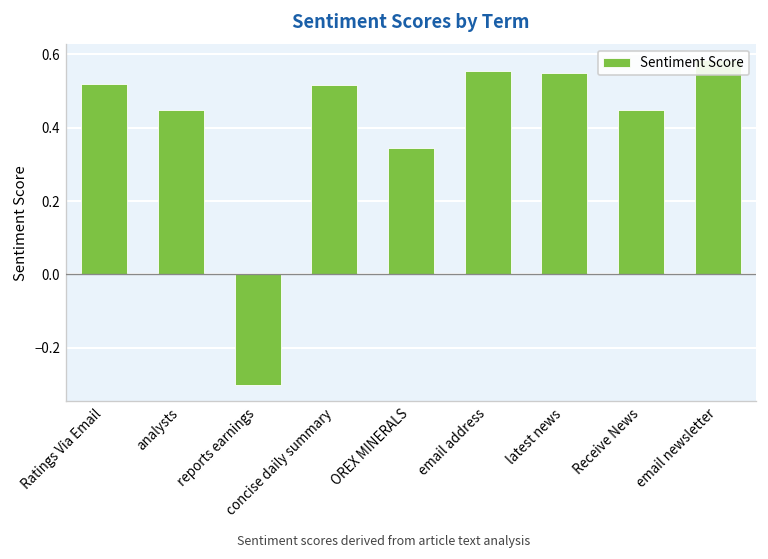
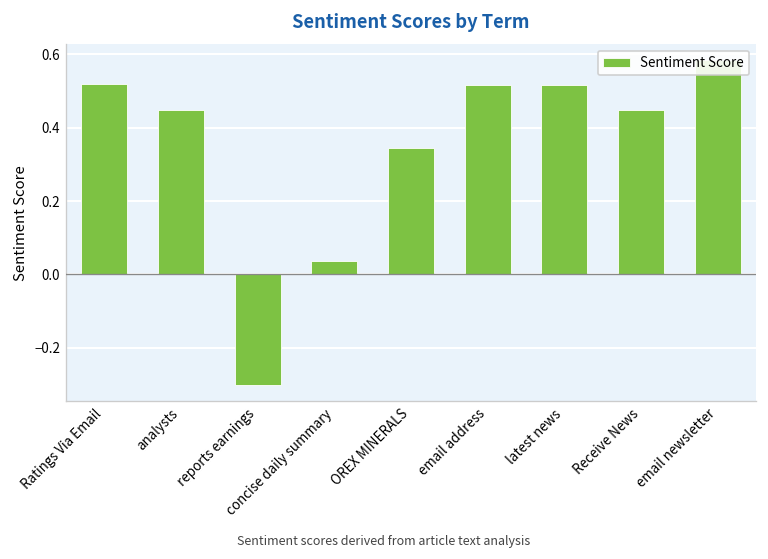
concise daily summary: 0.52 -> 0.04
email address: 0.55 -> 0.52
latest news: 0.55 -> 0.52
